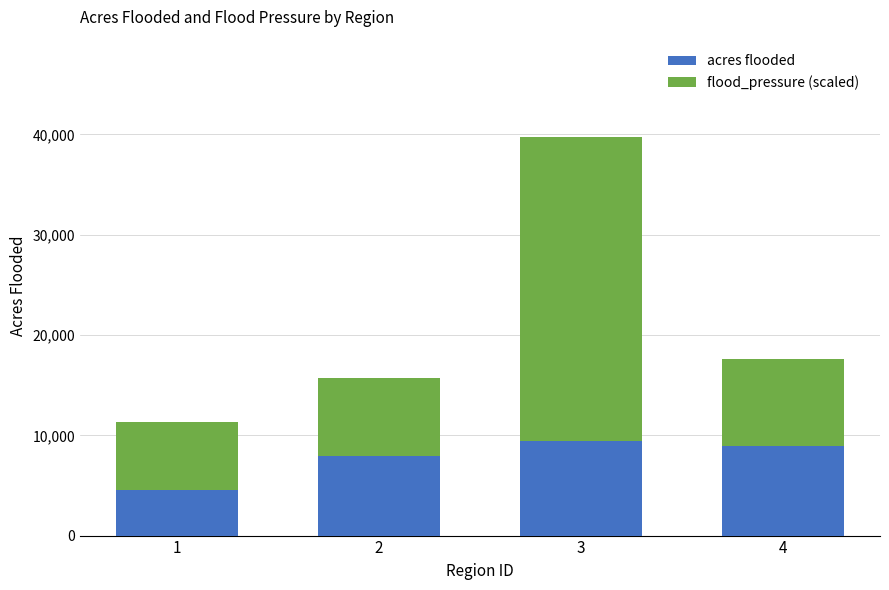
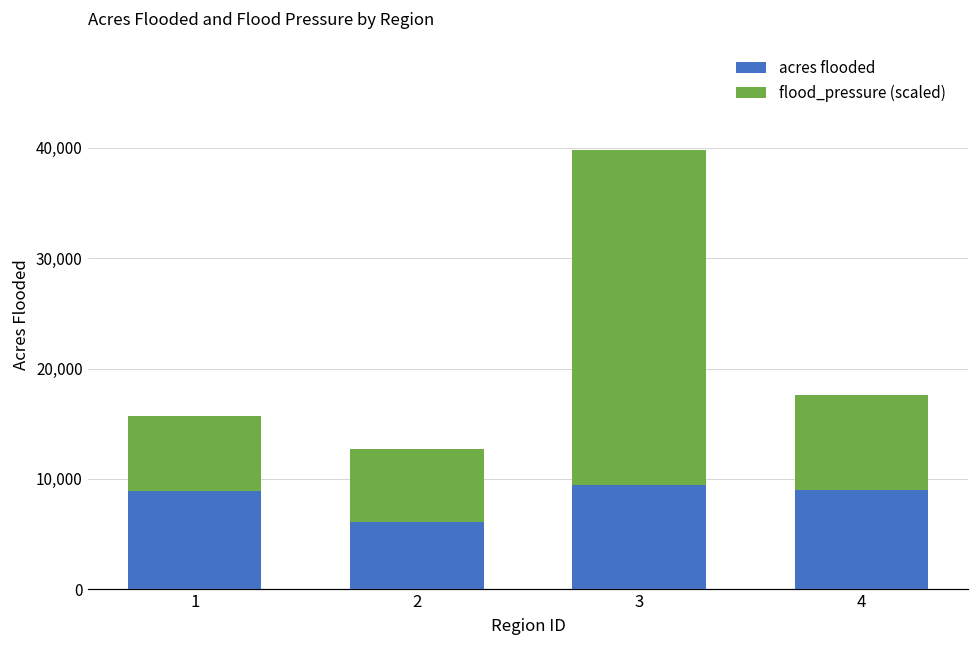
acres flooded, 1: 4,600 -> 8,900
acres flooded, 2: 7,900 -> 6,100
flood_pressure (scaled), 2: 7,700 -> 6,600
